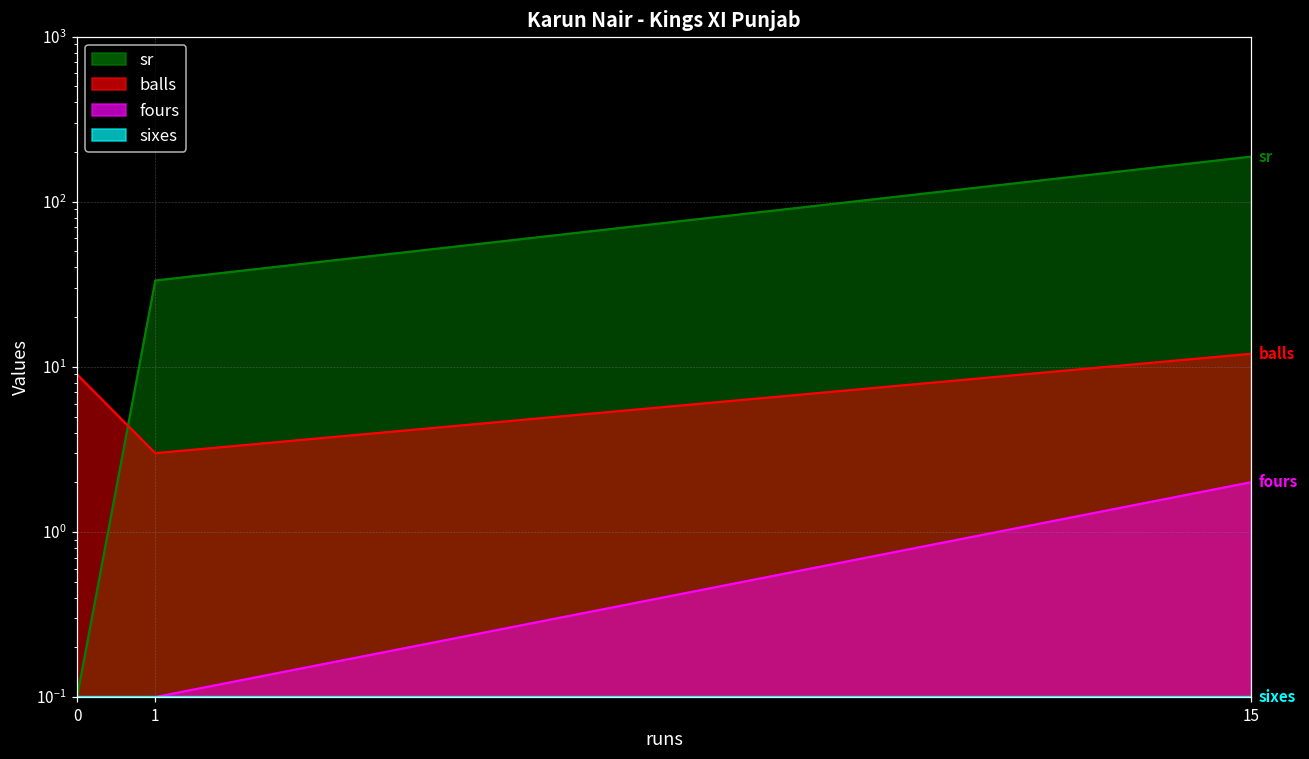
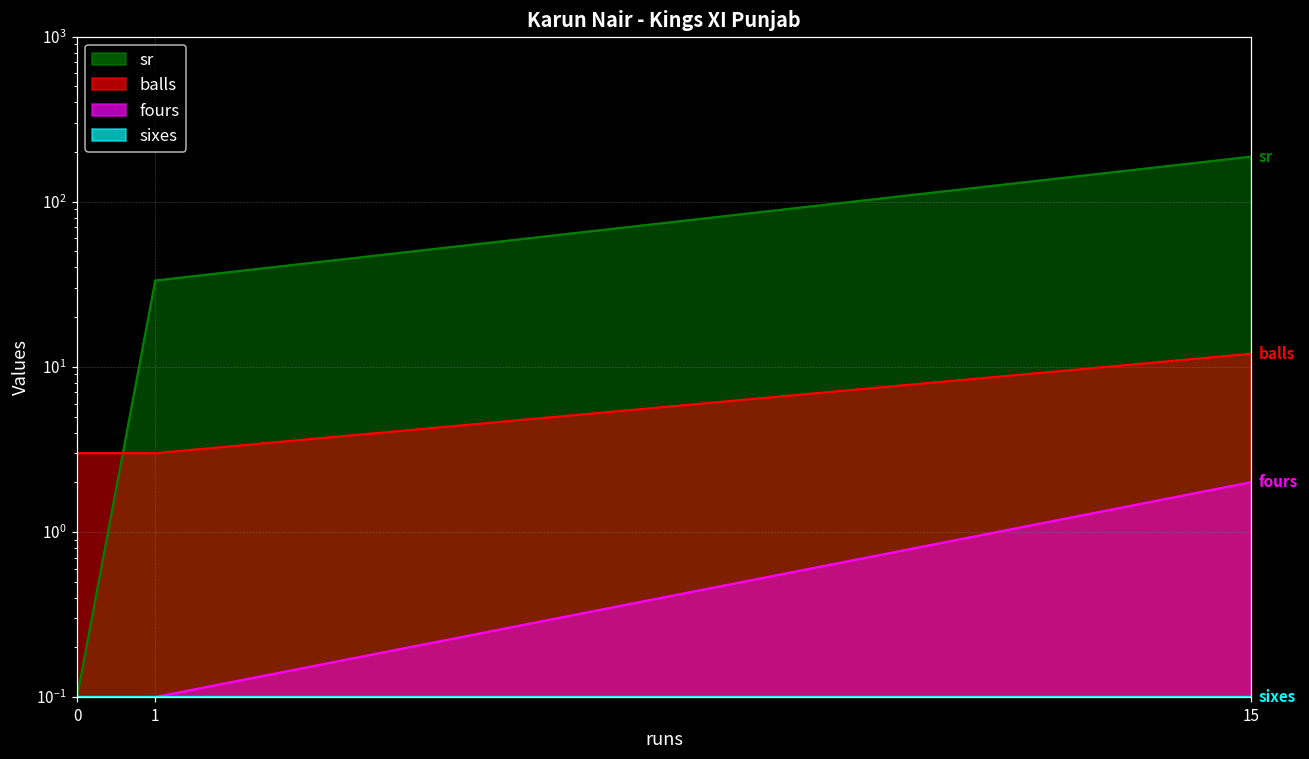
balls, 0: 9 -> 3
